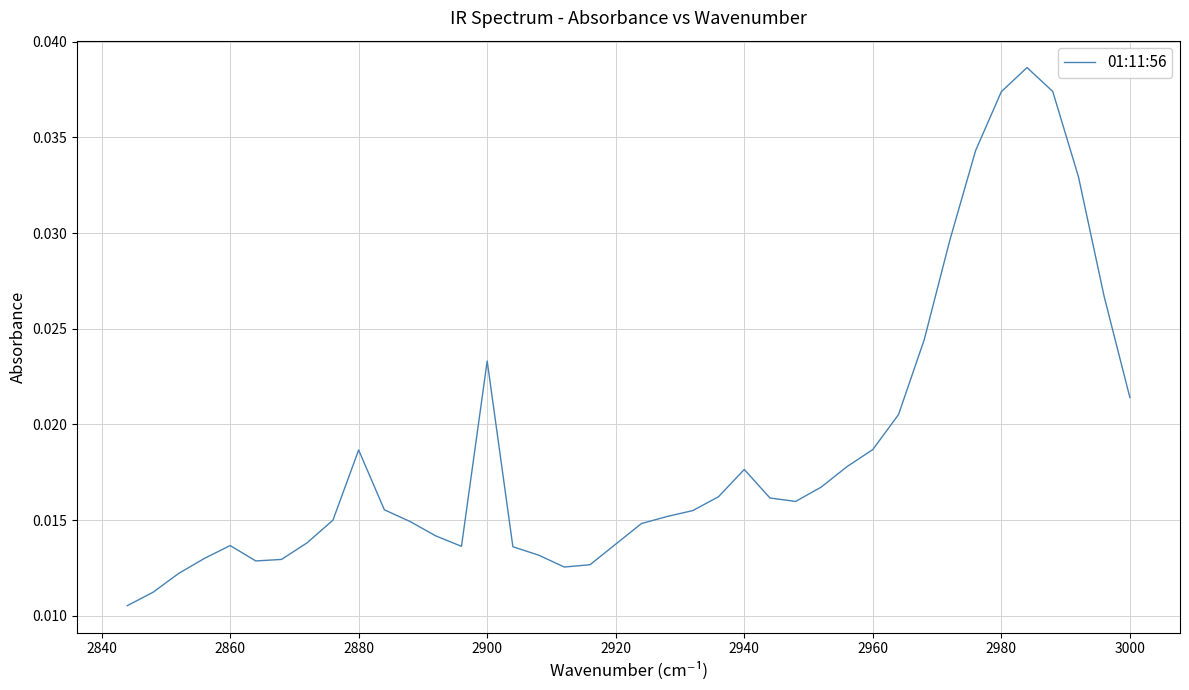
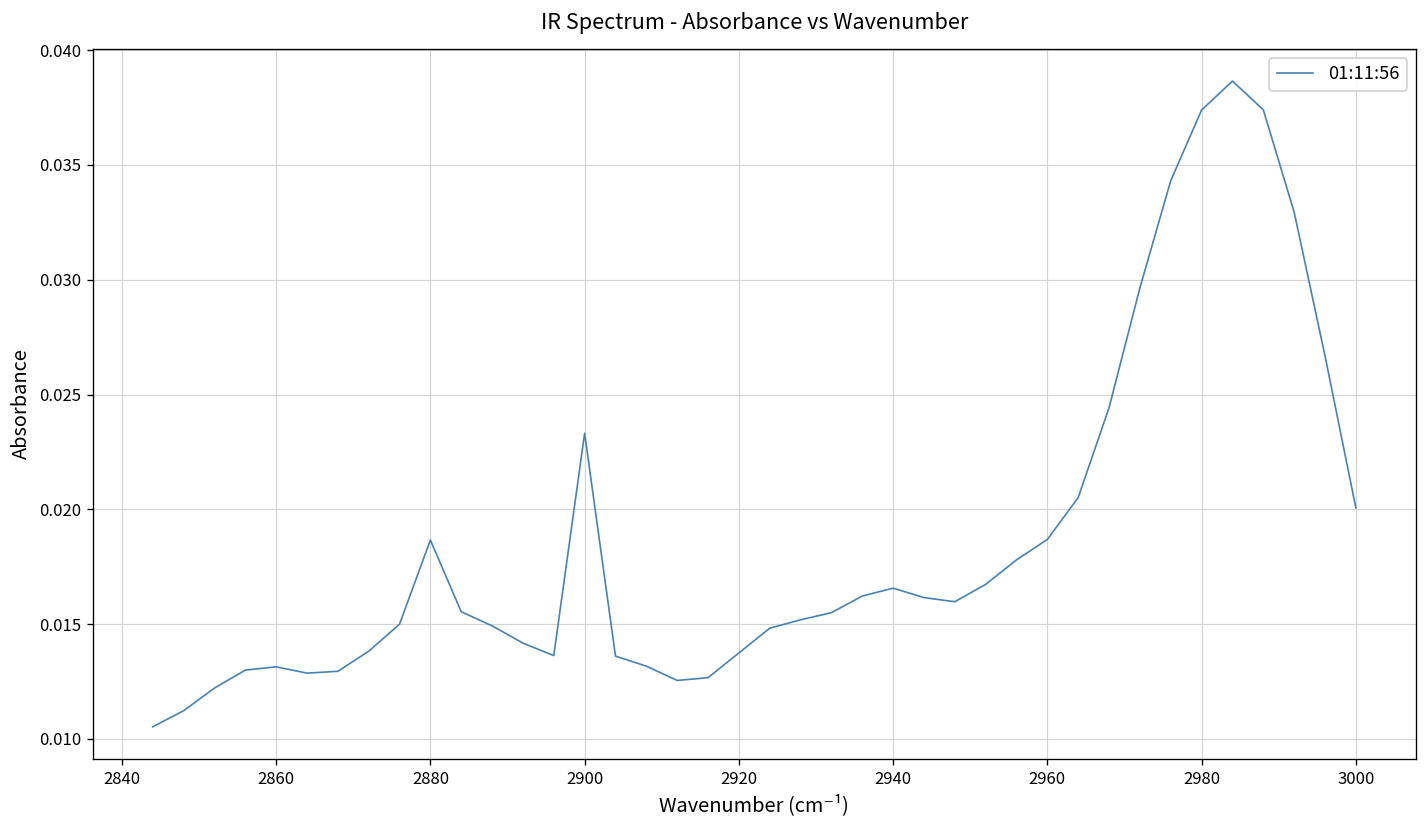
2860: 0.0137 -> 0.0131
2940: 0.0176 -> 0.0166
3000: 0.0214 -> 0.0201
